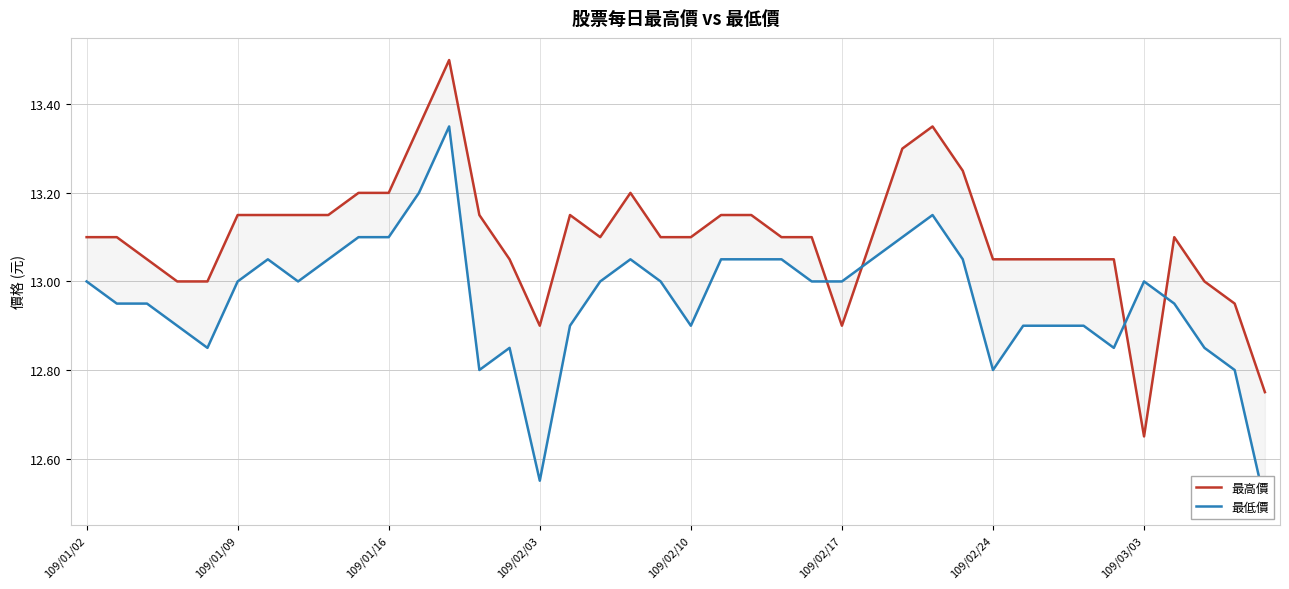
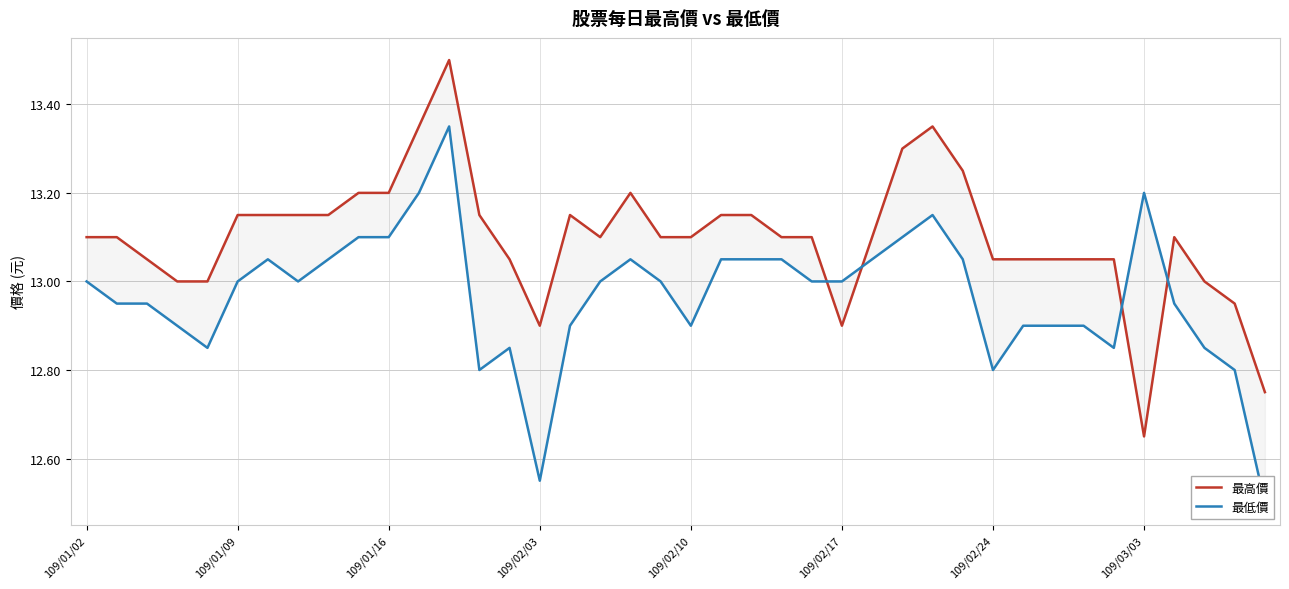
最低價, 109/03/03: 13.0 -> 13.2
